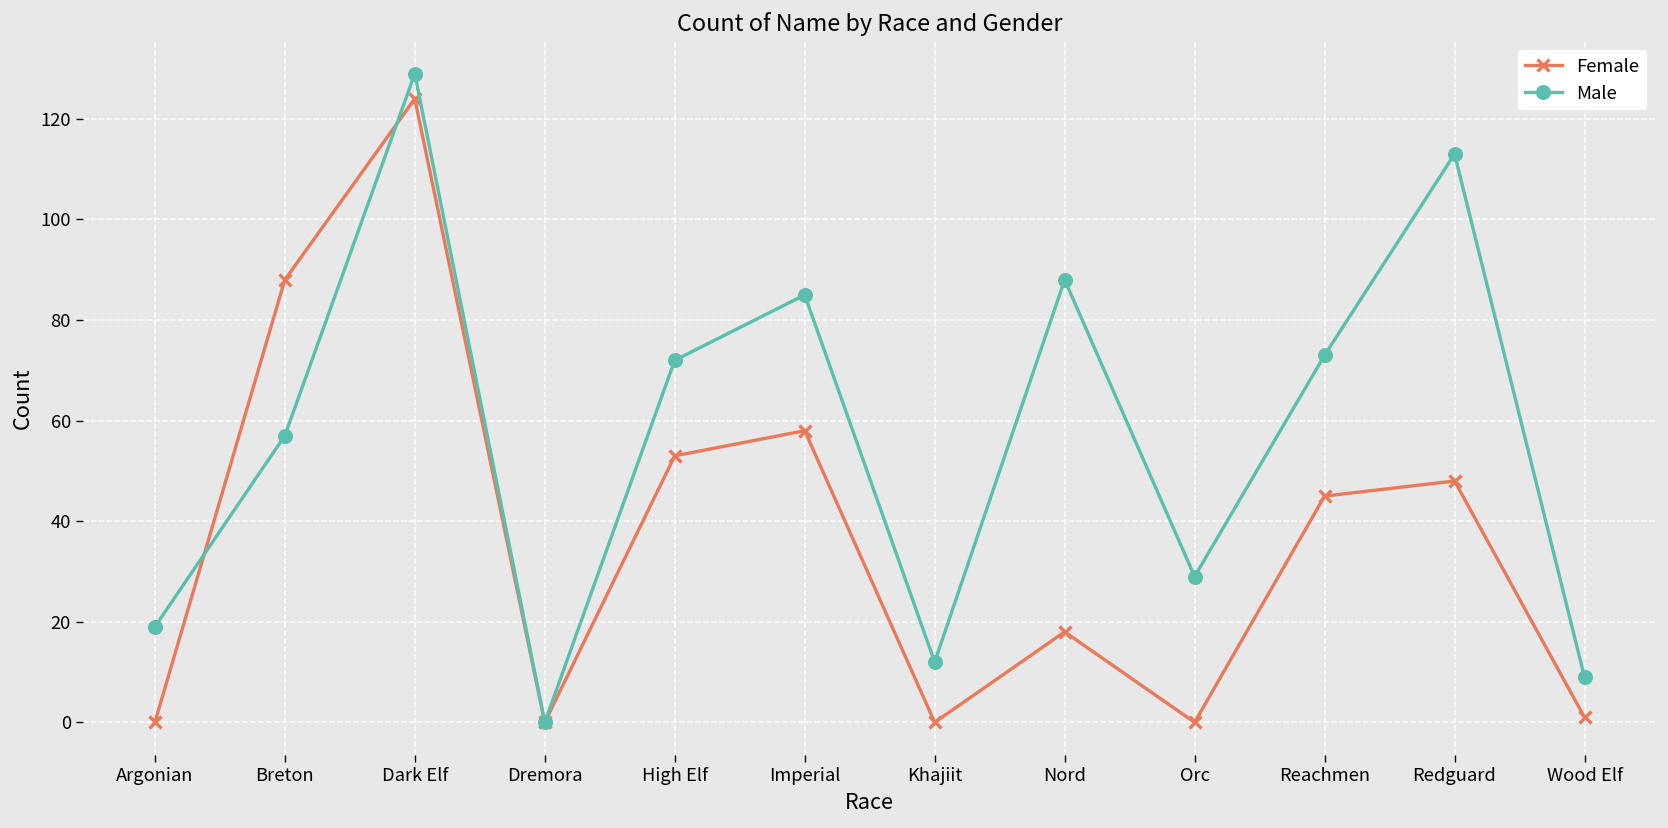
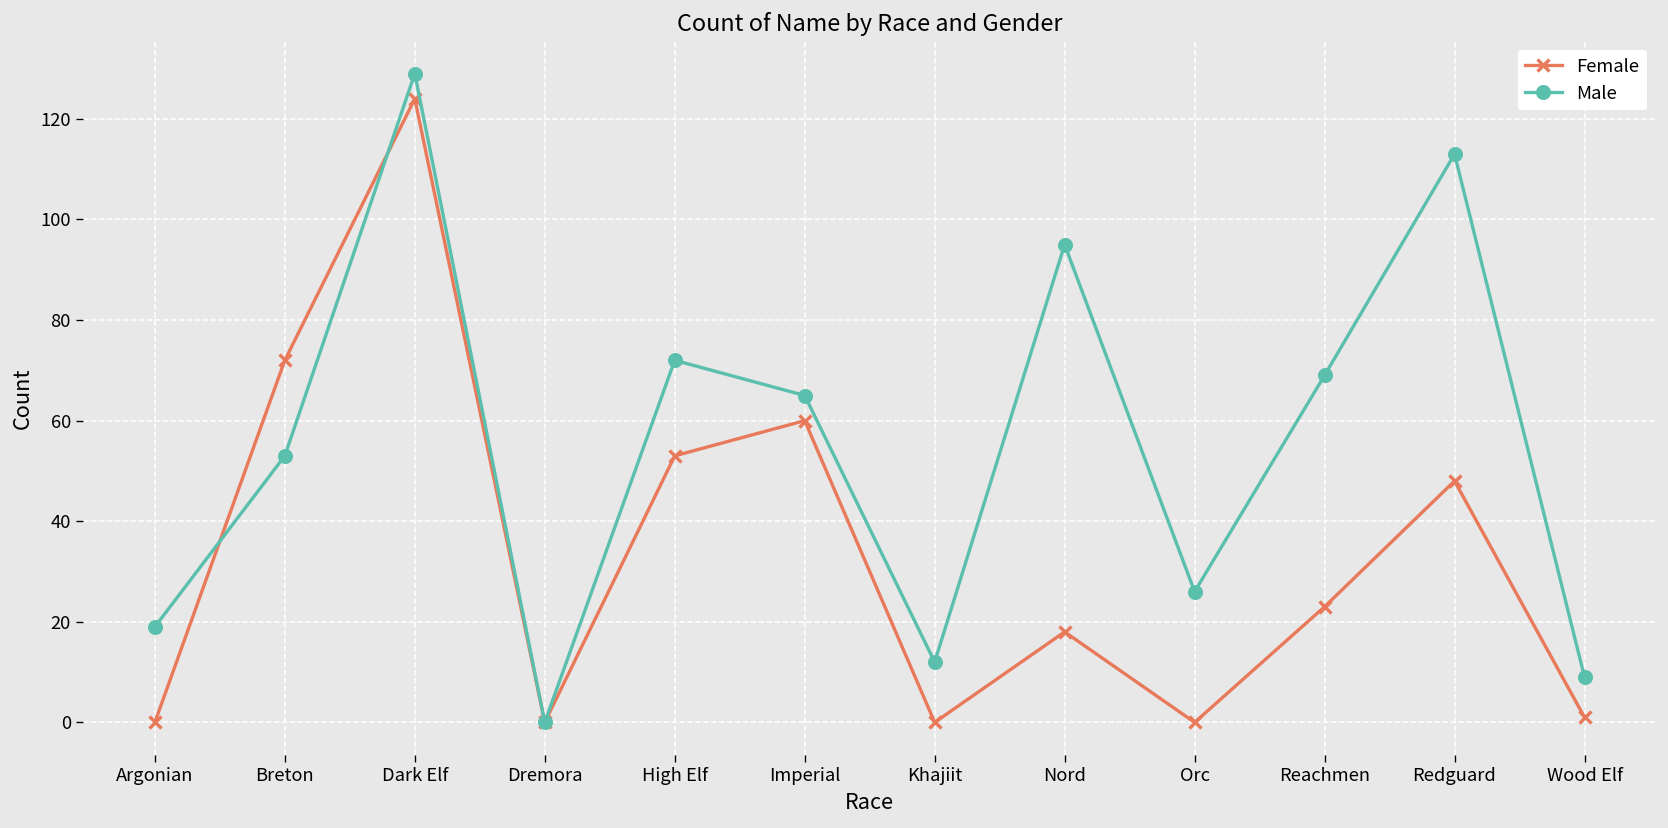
Female, Breton: 88 -> 72
Male, Breton: 57 -> 53
Female, Imperial: 58 -> 60
Male, Imperial: 85 -> 65
Male, Nord: 88 -> 95
Male, Orc: 29 -> 26
Female, Reachmen: 45 -> 23
Male, Reachmen: 73 -> 69
